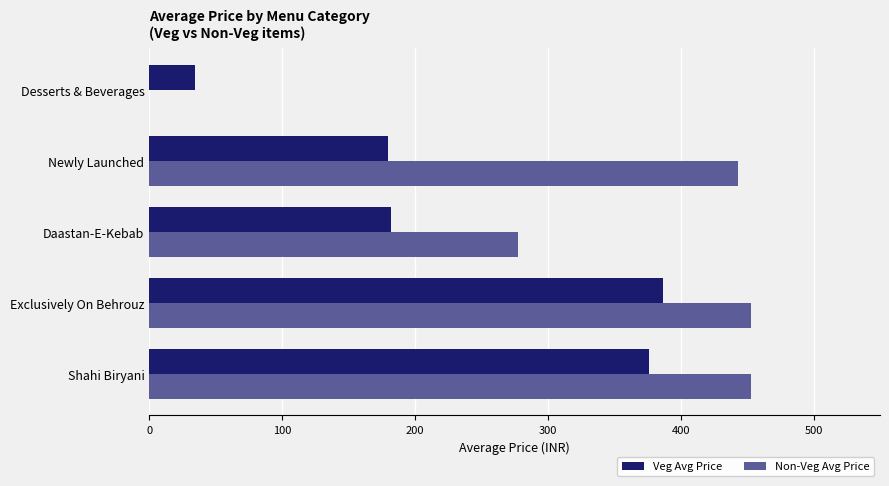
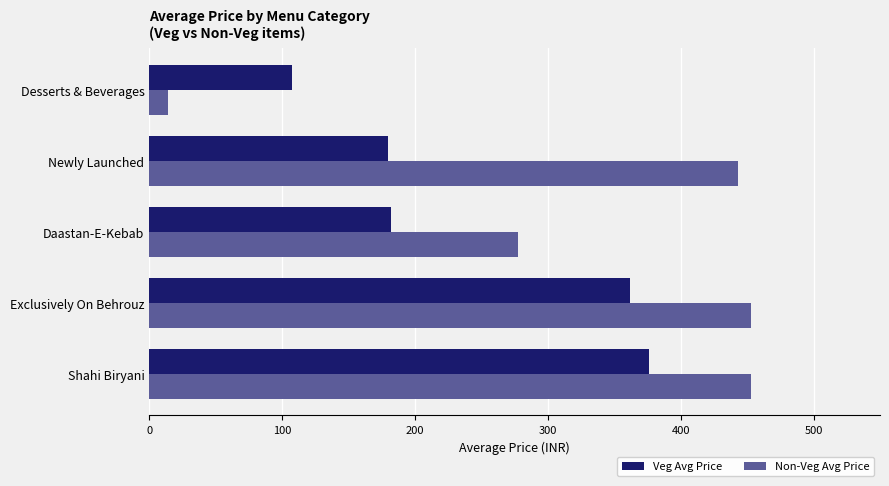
Veg Avg Price, Desserts & Beverages: 34 -> 107
Non-Veg Avg Price, Desserts & Beverages: 0 -> 14
Veg Avg Price, Exclusively On Behrouz: 387 -> 362
